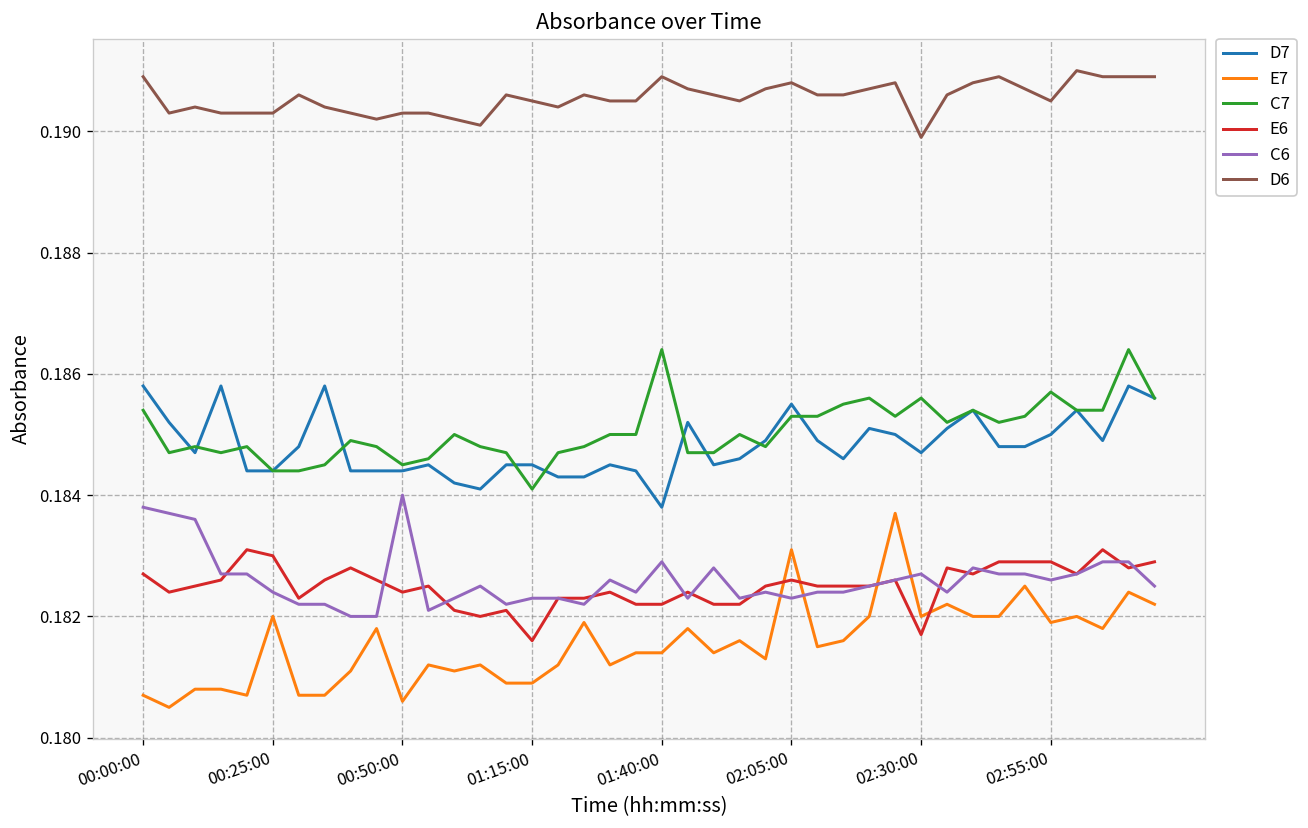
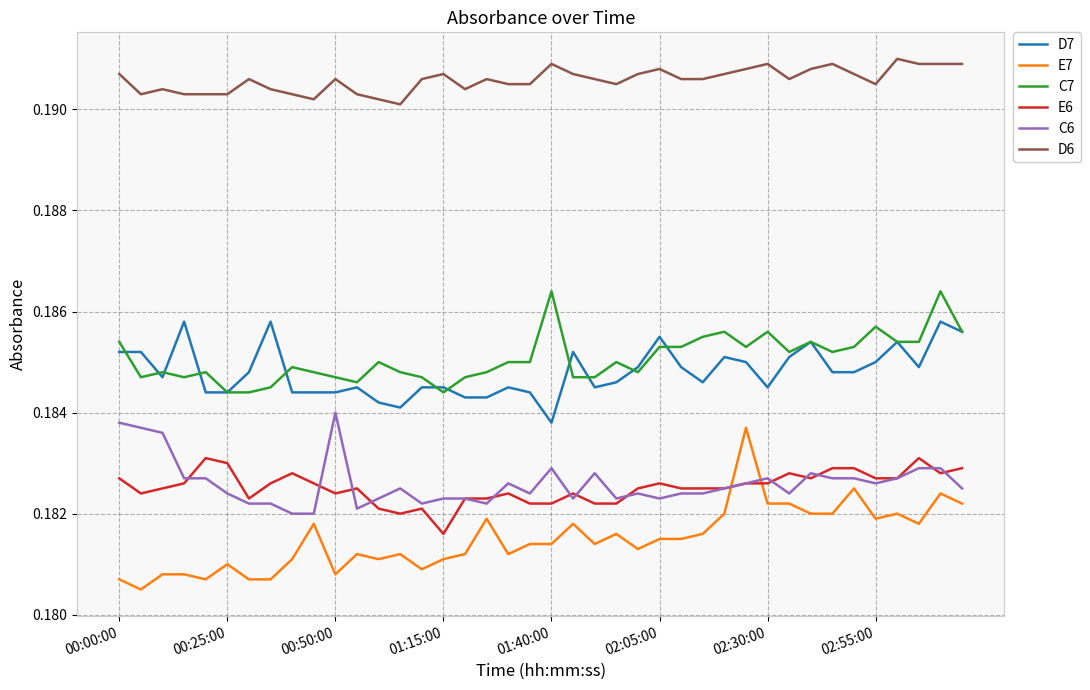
D7, 00:00:00: 0.1858 -> 0.1852
D6, 00:00:00: 0.1909 -> 0.1907
E7, 00:25:00: 0.182 -> 0.181
E7, 00:50:00: 0.1806 -> 0.1808
C7, 00:50:00: 0.1845 -> 0.1847
D6, 00:50:00: 0.1903 -> 0.1906
E7, 01:15:00: 0.1809 -> 0.1811
C7, 01:15:00: 0.1841 -> 0.1844
D6, 01:15:00: 0.1905 -> 0.1907
E7, 02:05:00: 0.1831 -> 0.1815
D7, 02:30:00: 0.1847 -> 0.1845
E7, 02:30:00: 0.1820 -> 0.1822
E6, 02:30:00: 0.1817 -> 0.1826
D6, 02:30:00: 0.1899 -> 0.1909
E6, 02:55:00: 0.1829 -> 0.1827
